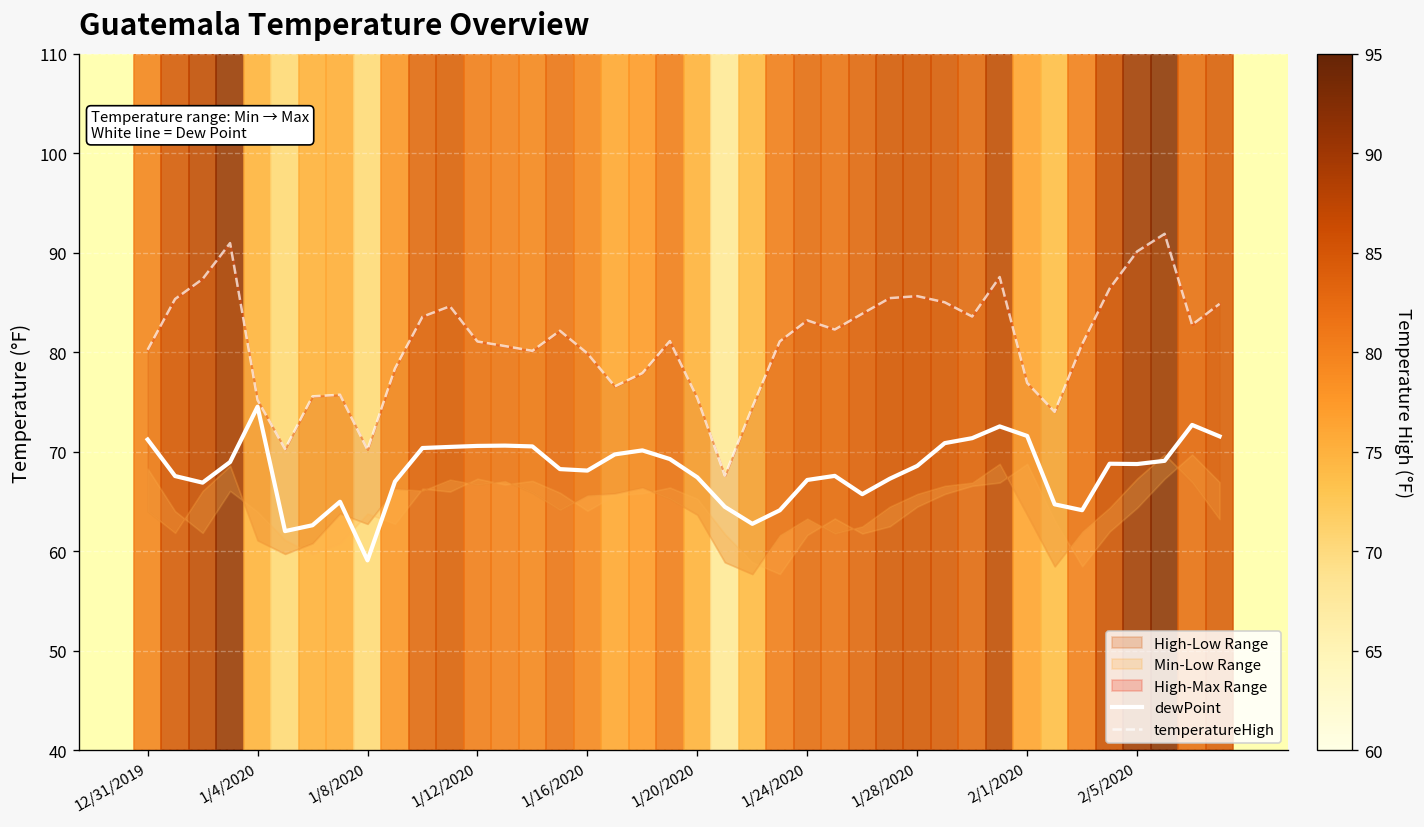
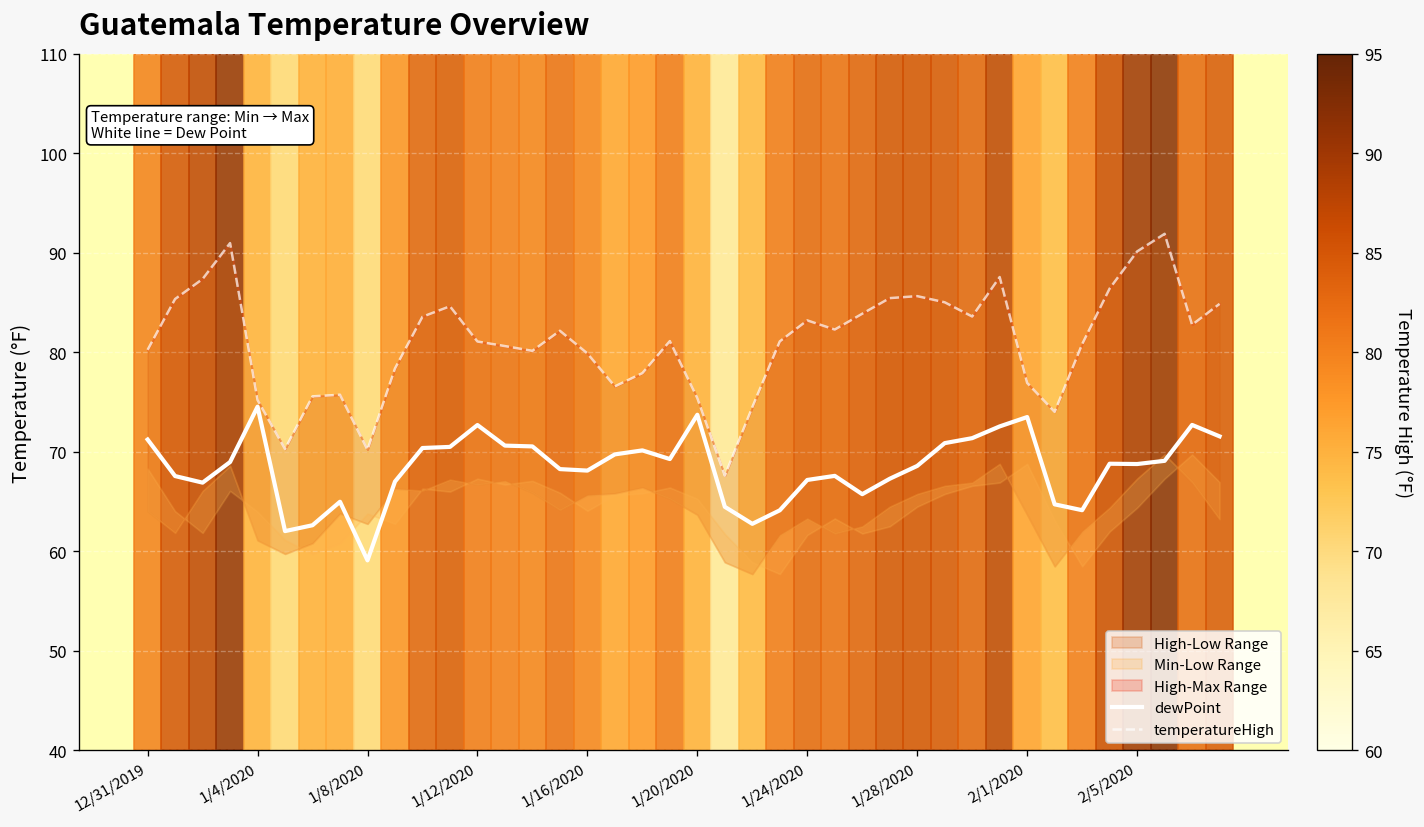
dewPoint, 1/12/2020: 71 -> 73
dewPoint, 1/20/2020: 67 -> 74
dewPoint, 2/1/2020: 72 -> 74
